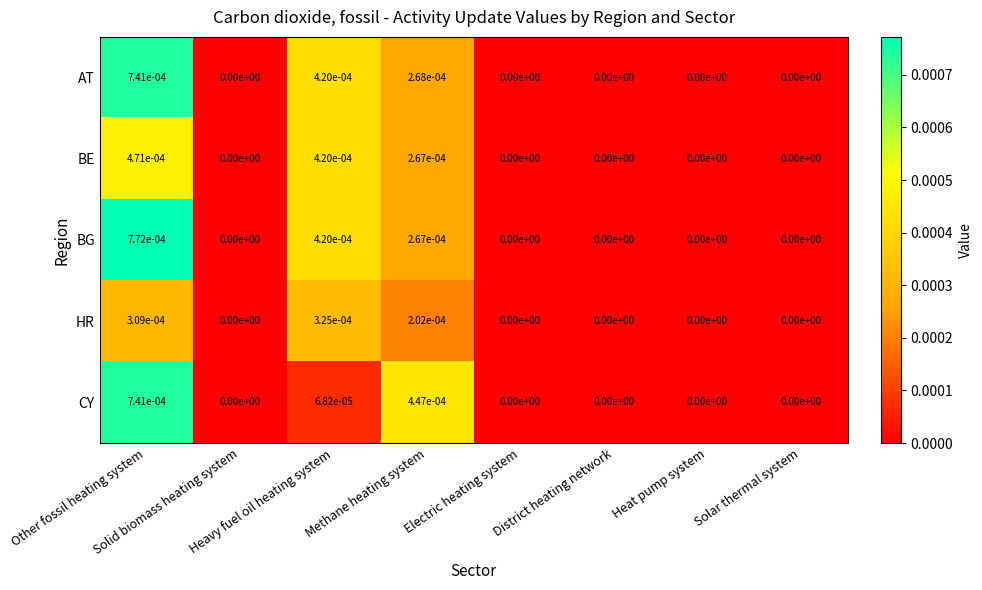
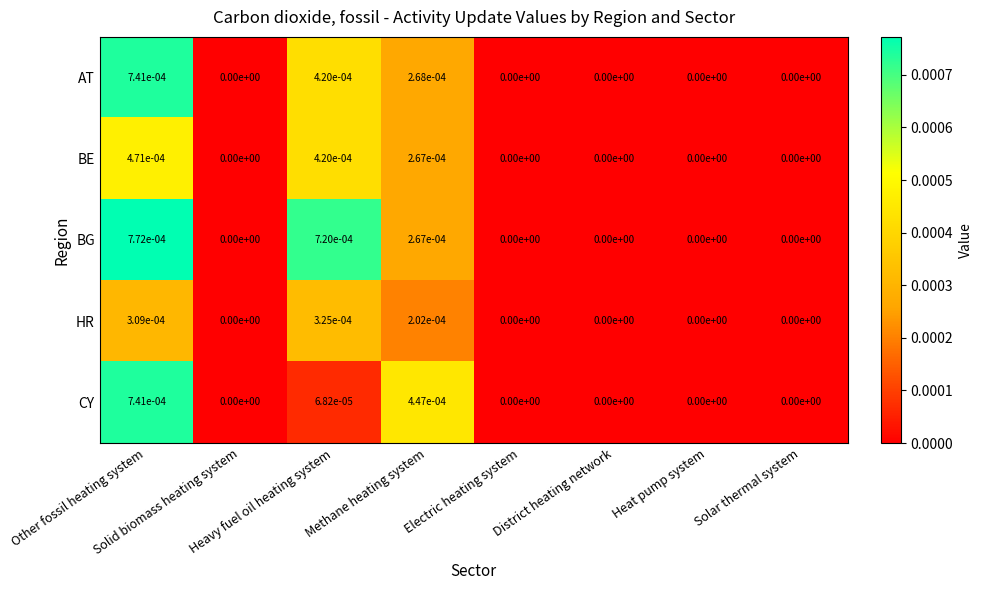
BG, Heavy fuel oil heating system: 4.20e-04 -> 7.20e-04
